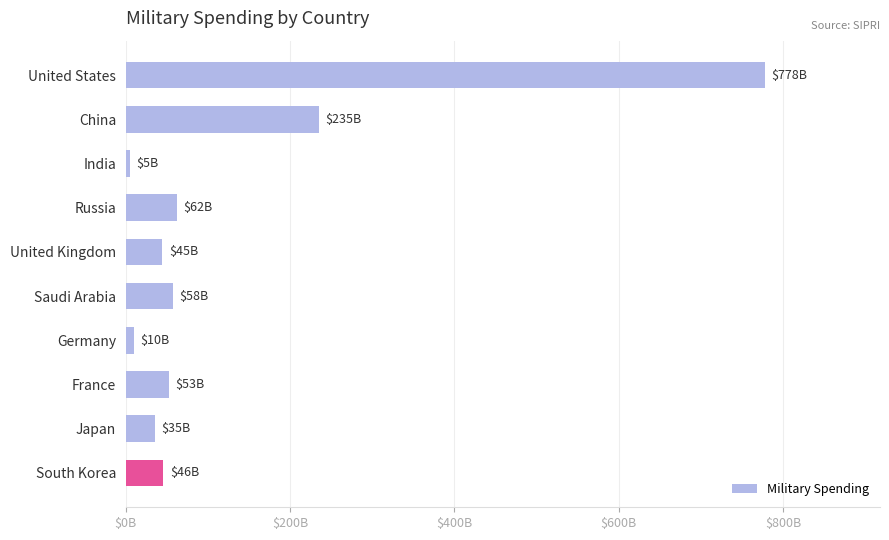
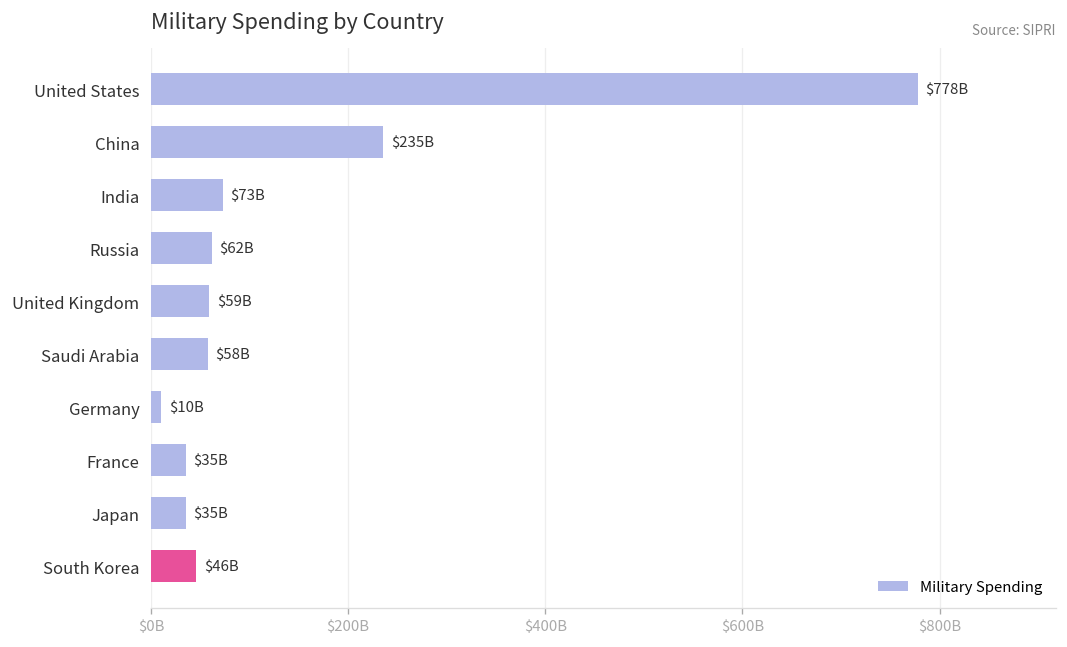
India: $5B -> $73B
United Kingdom: $45B -> $59B
France: $53B -> $35B
